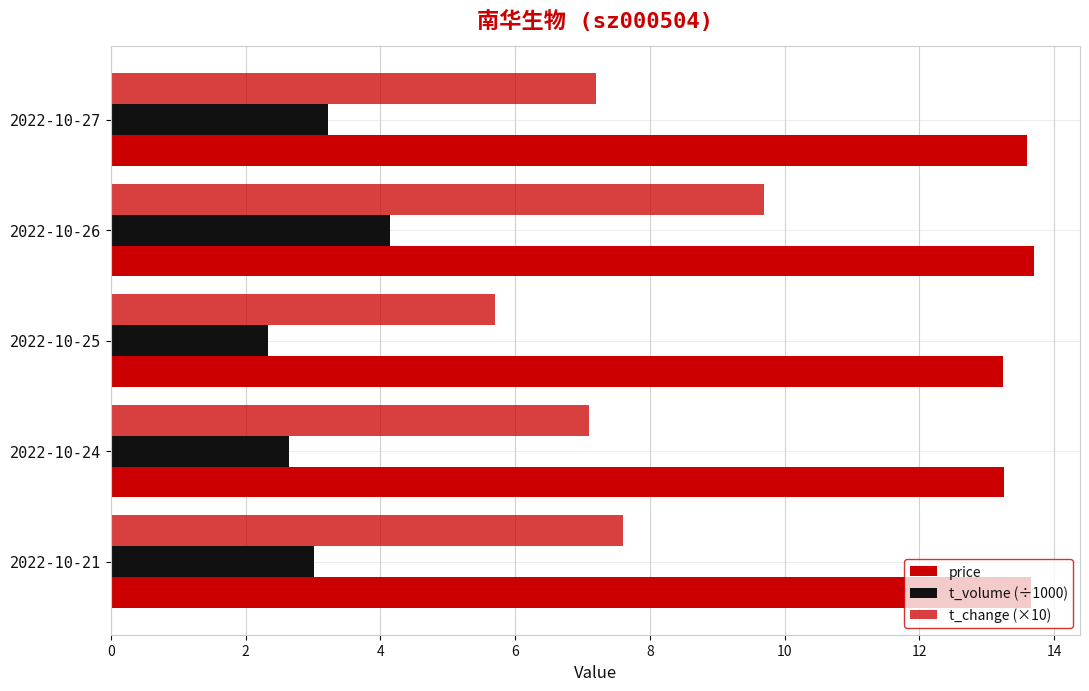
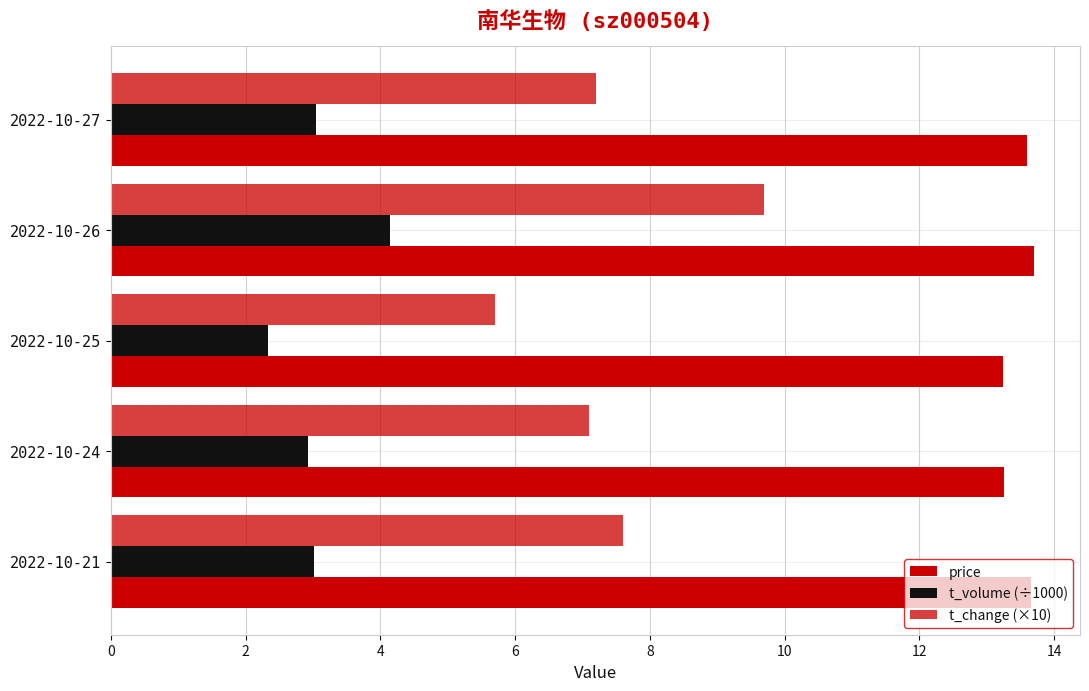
t_volume (÷1000), 2022-10-27: 3.2 -> 3.0
t_volume (÷1000), 2022-10-24: 2.6 -> 2.9
